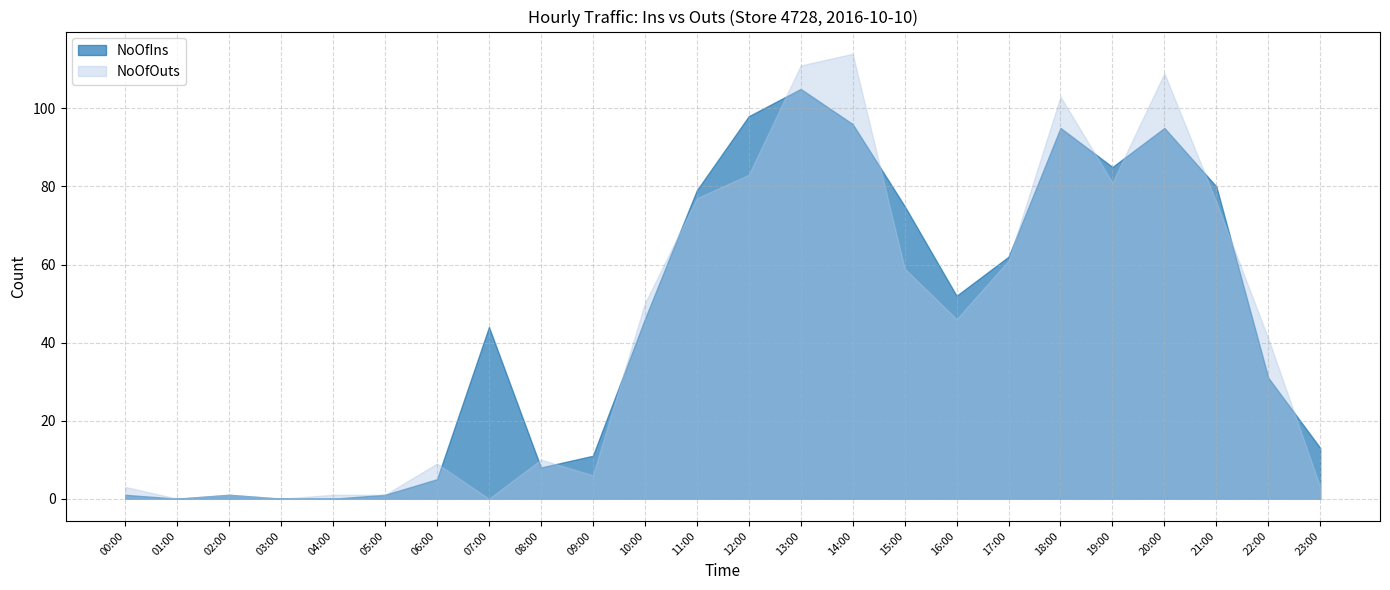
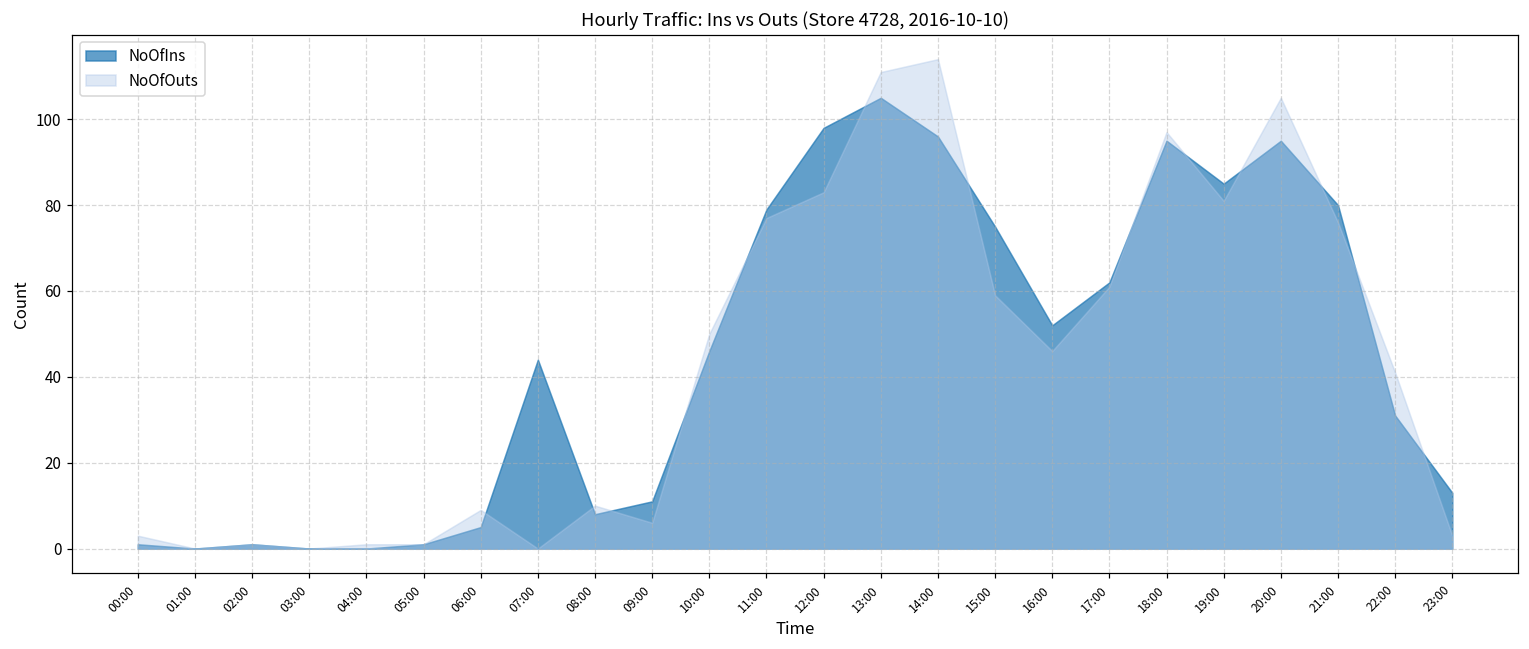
NoOfOuts, 18:00: 103 -> 97
NoOfOuts, 20:00: 109 -> 105
